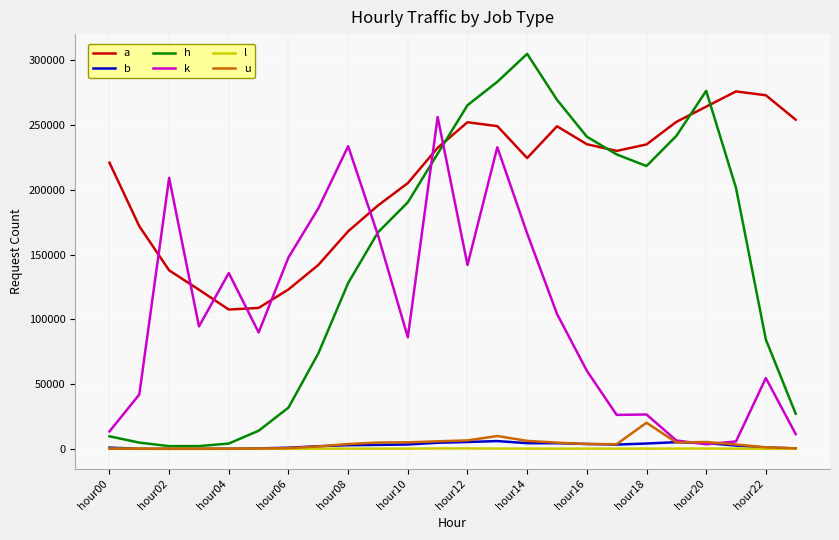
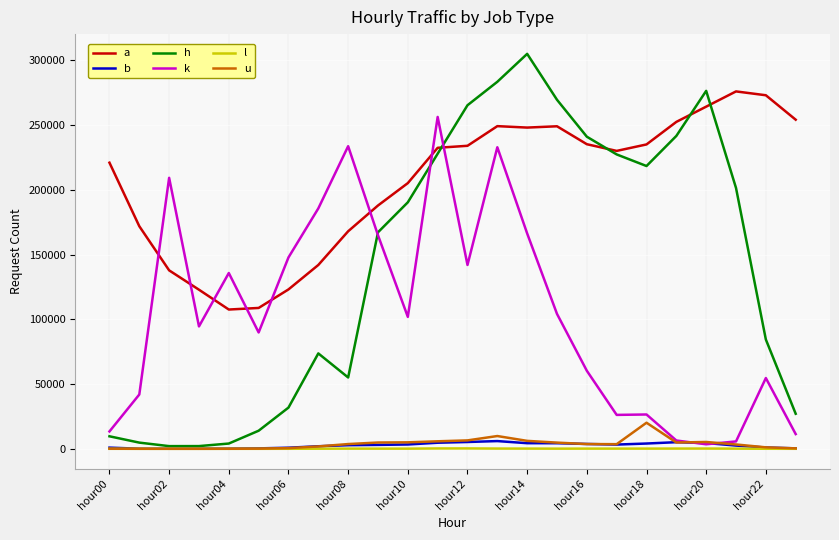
h, hour08: 128000 -> 55000
k, hour10: 86000 -> 102000
a, hour12: 252000 -> 234000
a, hour14: 225000 -> 248000
